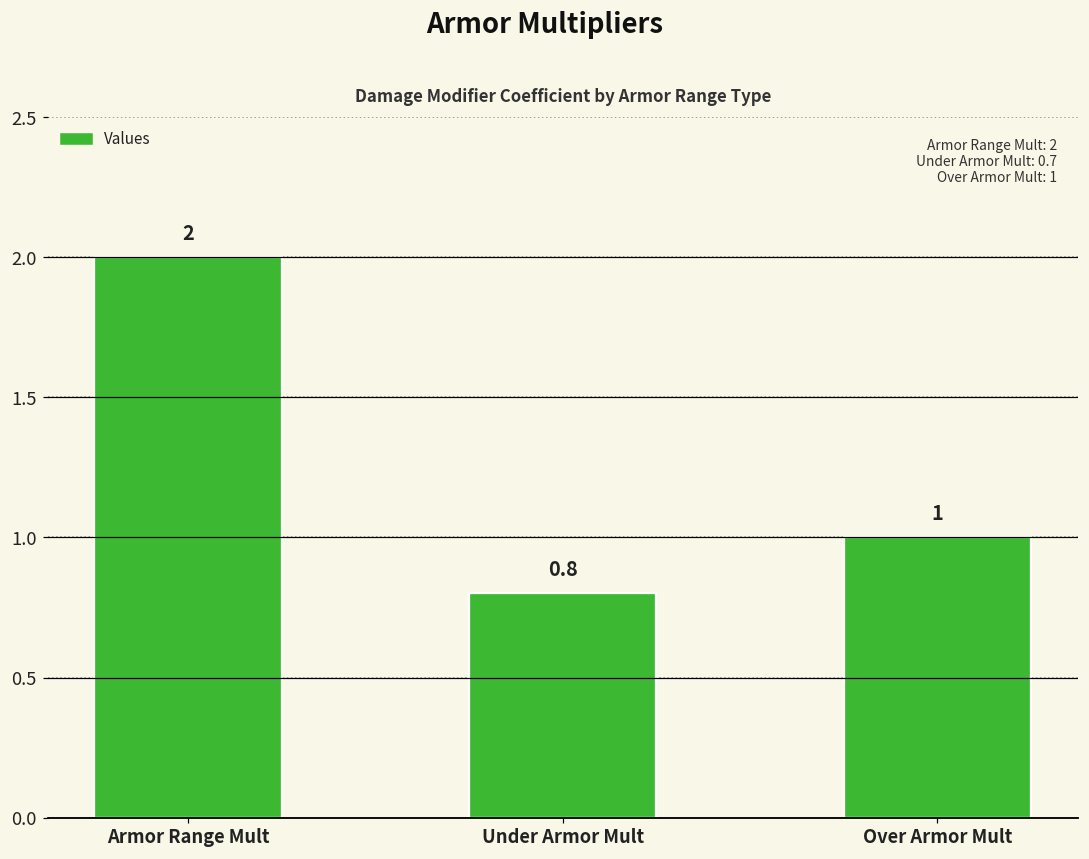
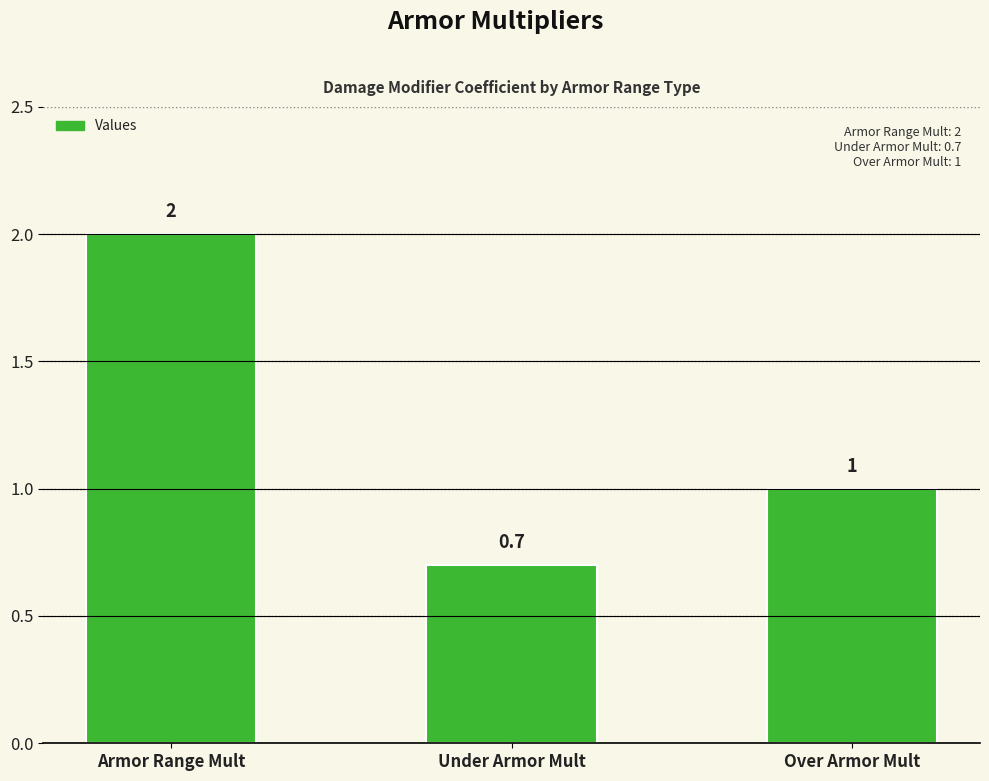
Under Armor Mult: 0.8 -> 0.7
